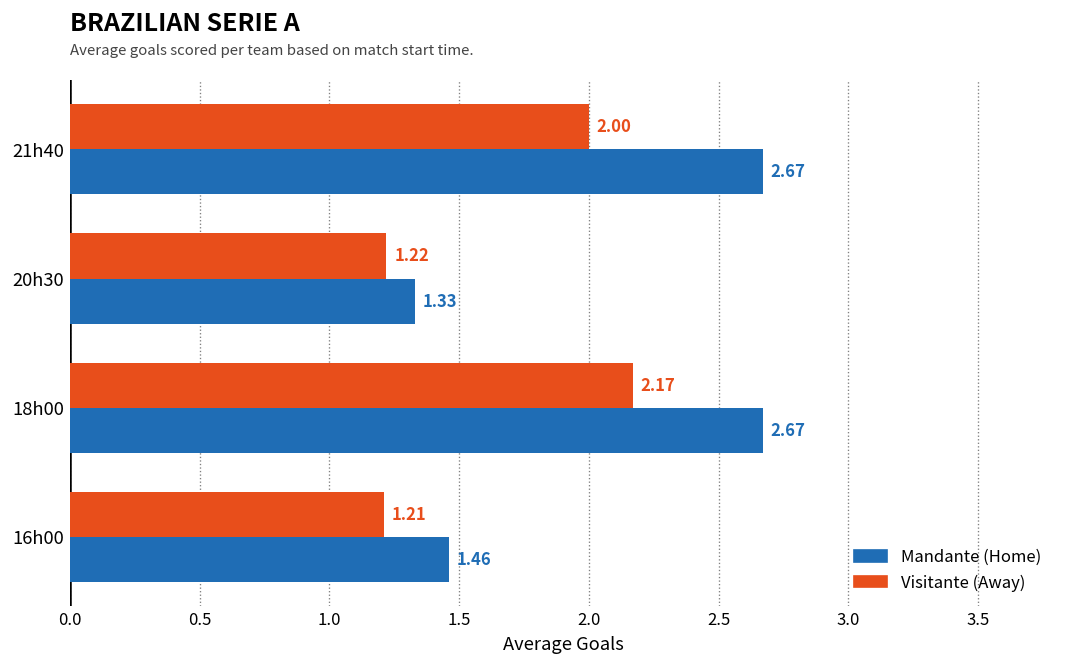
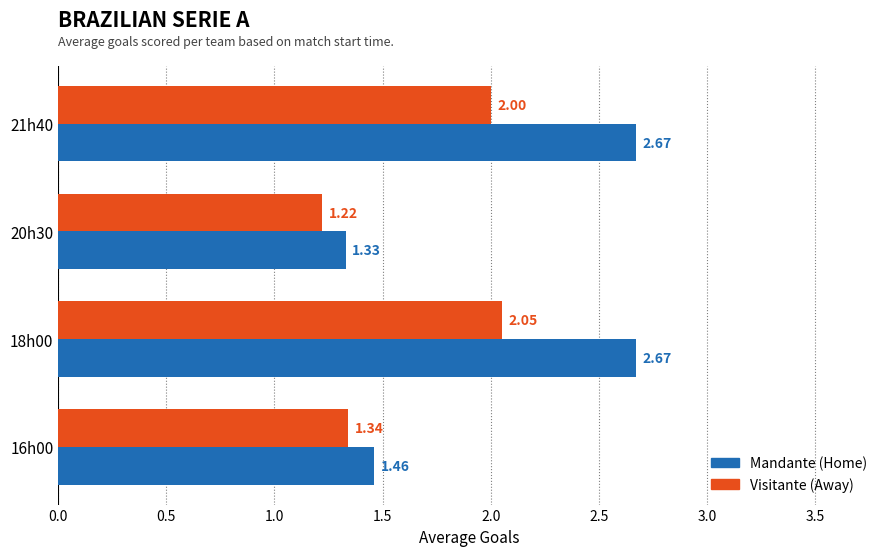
Visitante (Away), 18h00: 2.17 -> 2.05
Visitante (Away), 16h00: 1.21 -> 1.34
